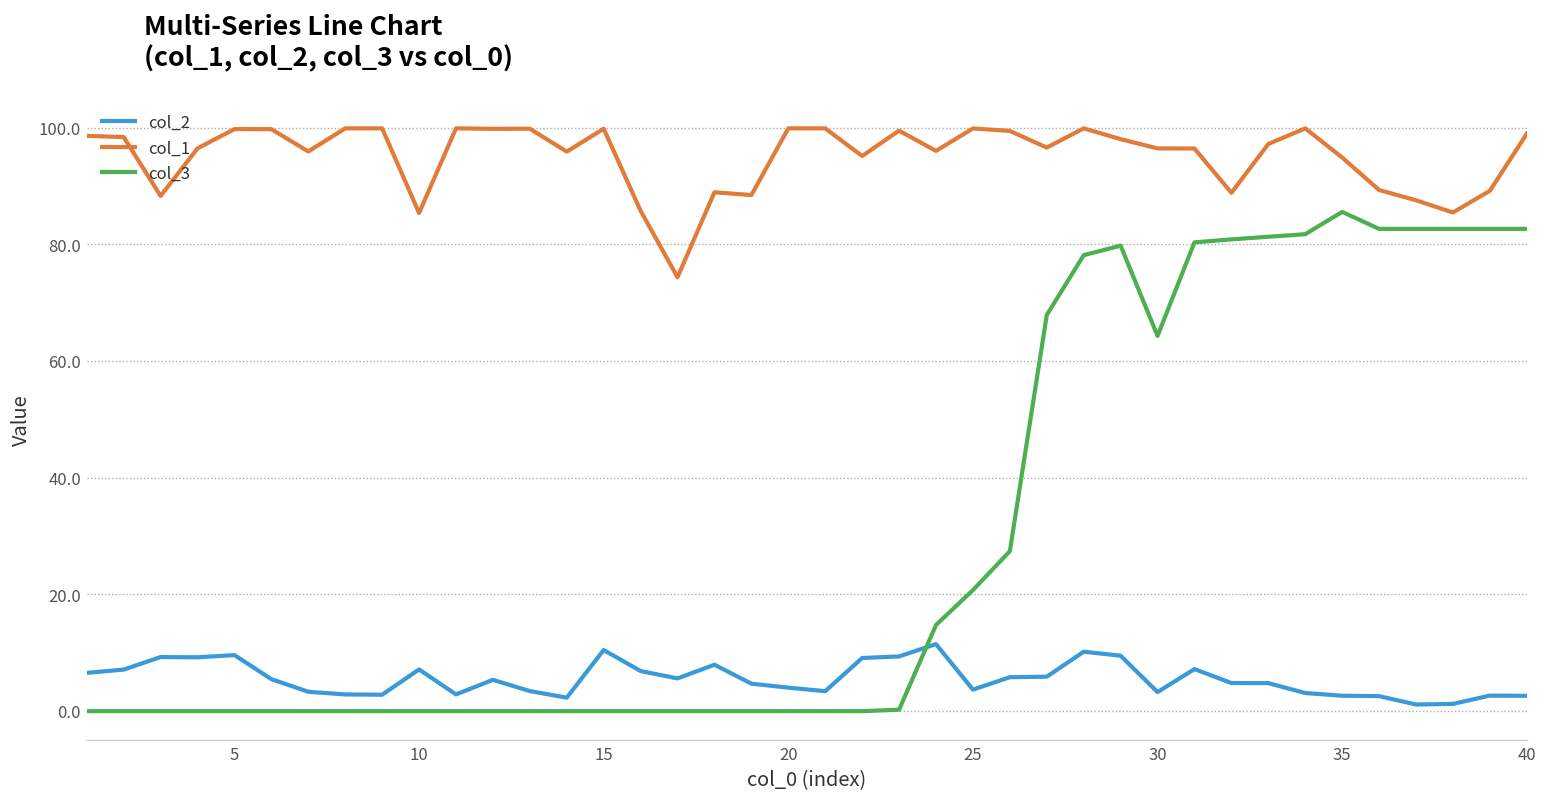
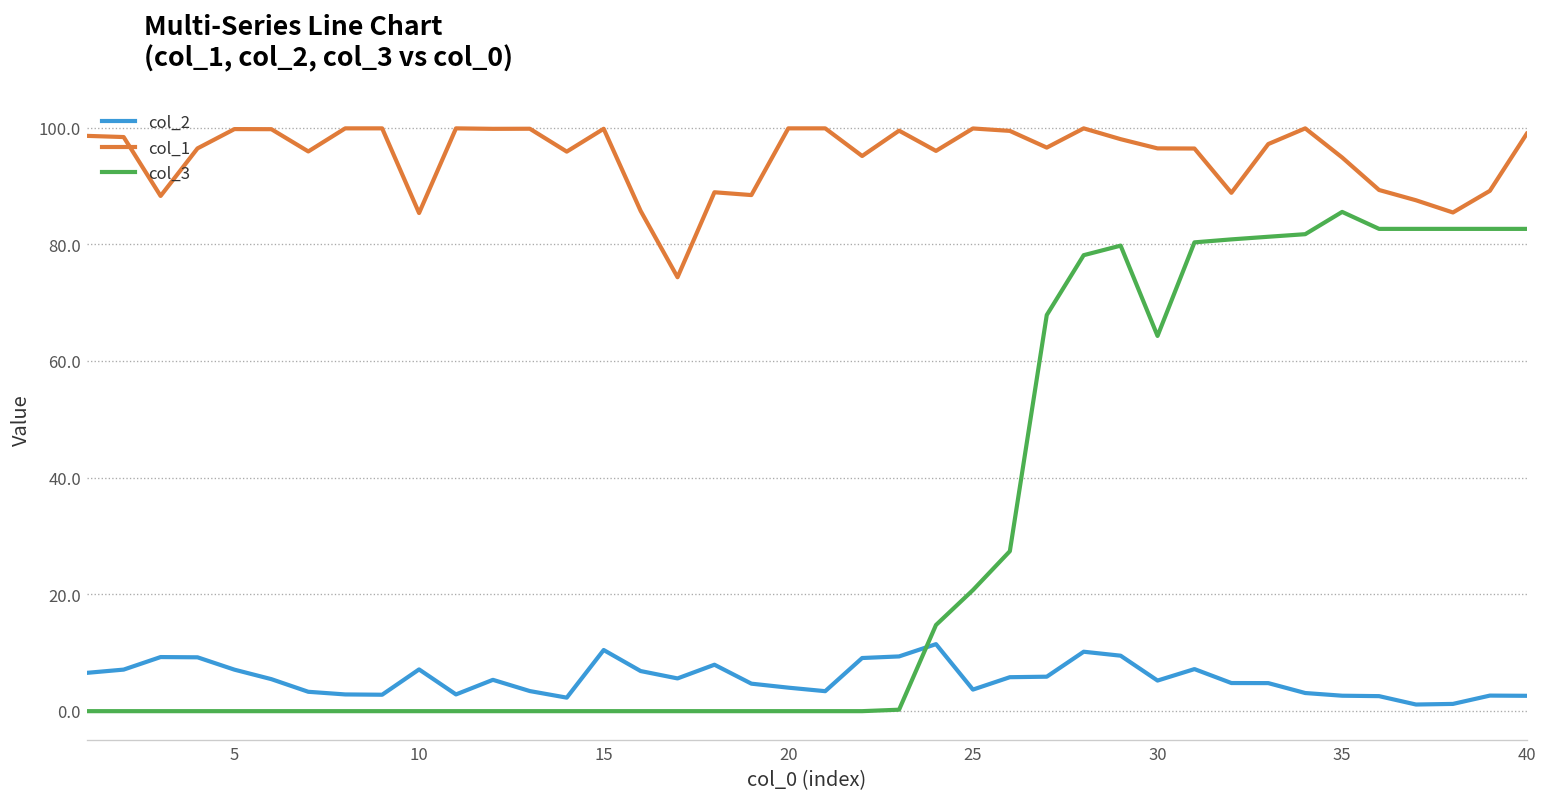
col_2, 5: 10 -> 7
col_2, 30: 3 -> 5
